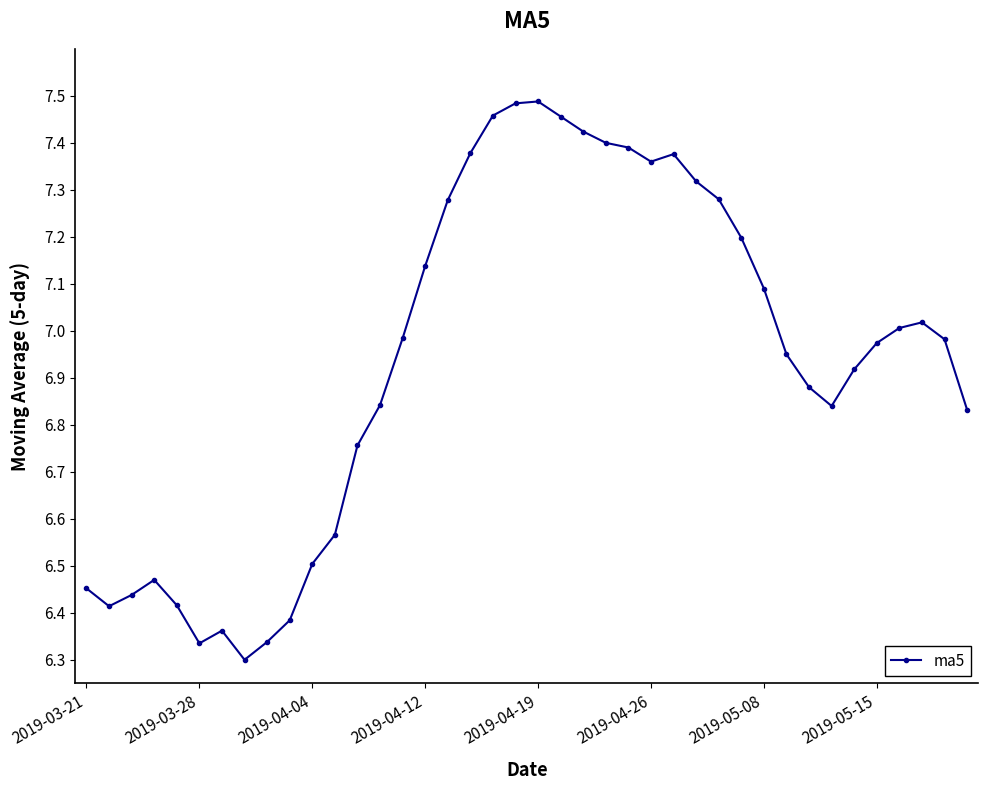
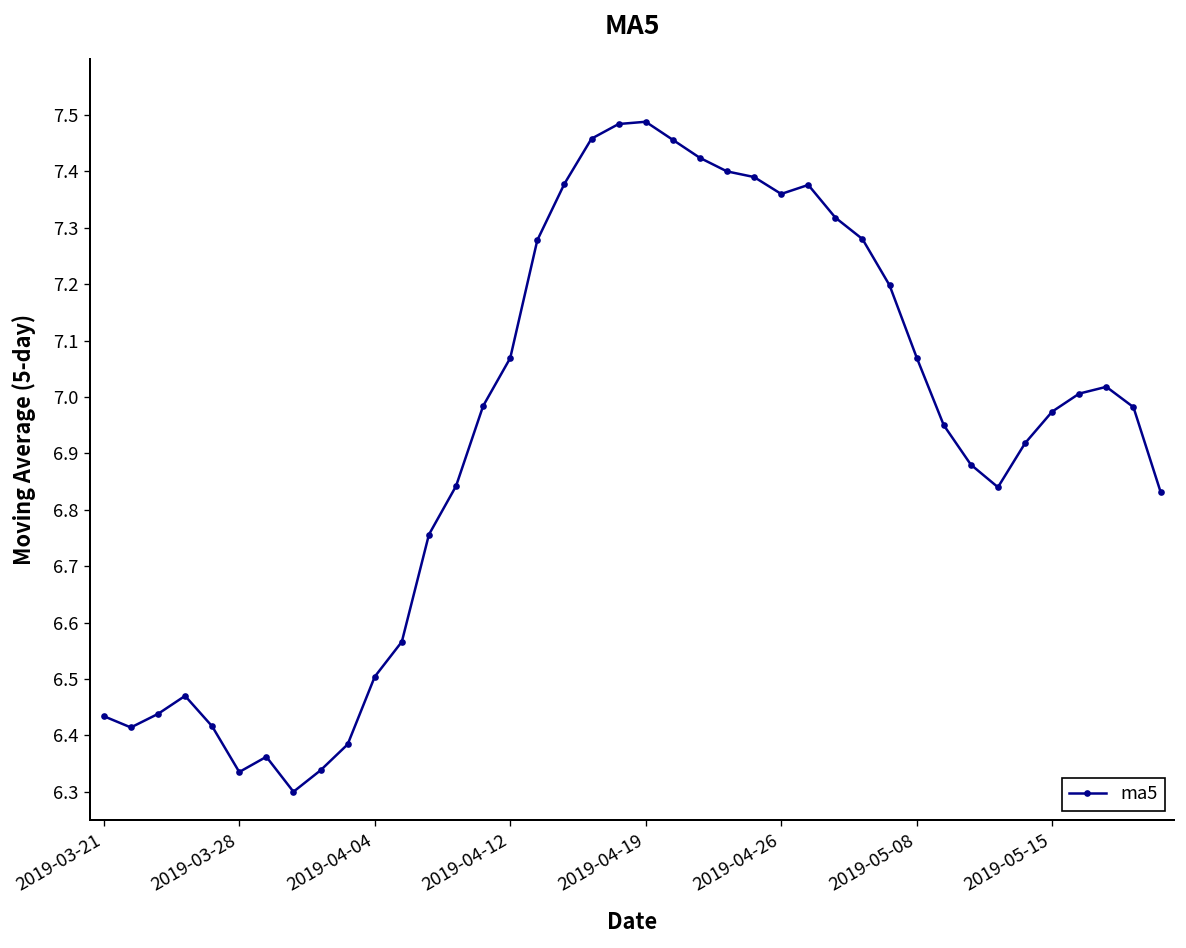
2019-03-21: 6.45 -> 6.43
2019-04-12: 7.14 -> 7.07
2019-05-08: 7.09 -> 7.07
